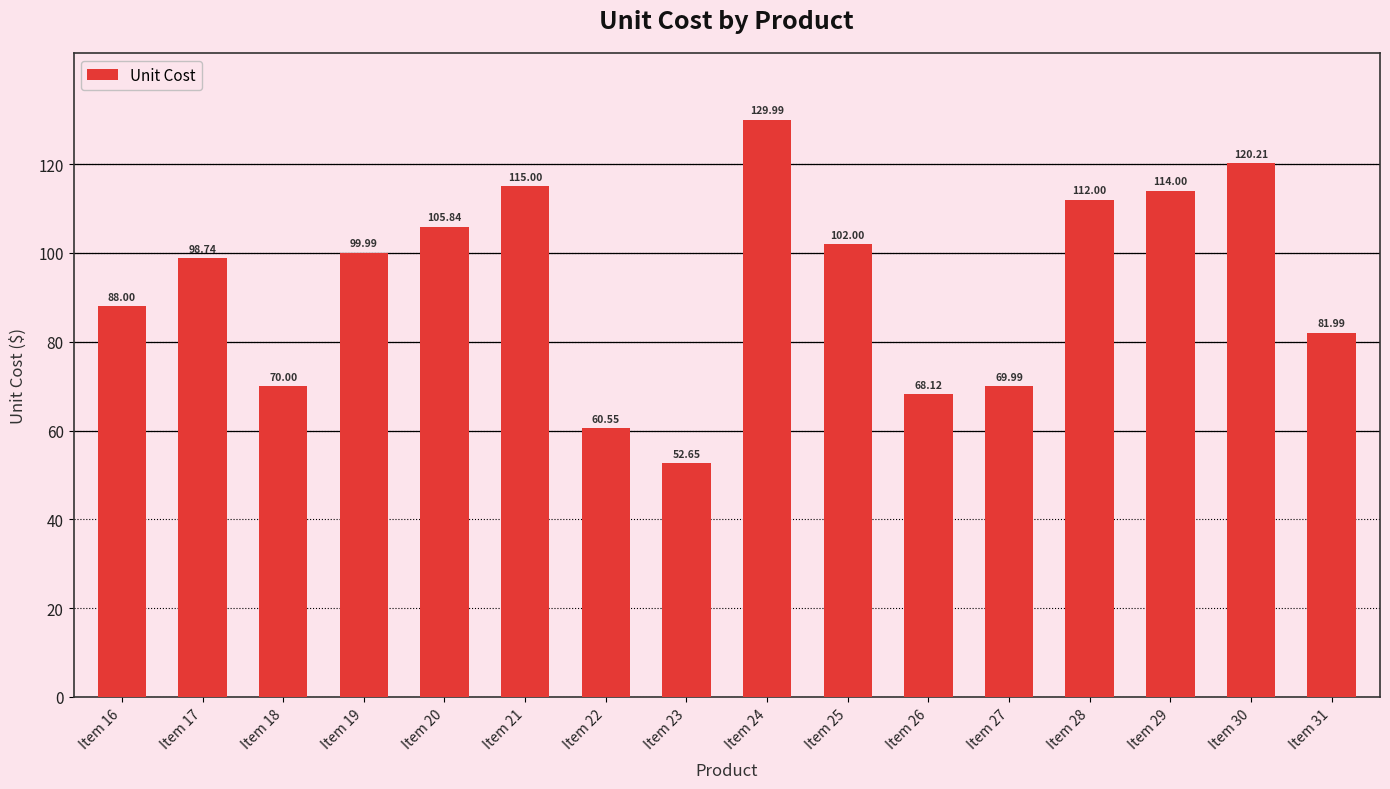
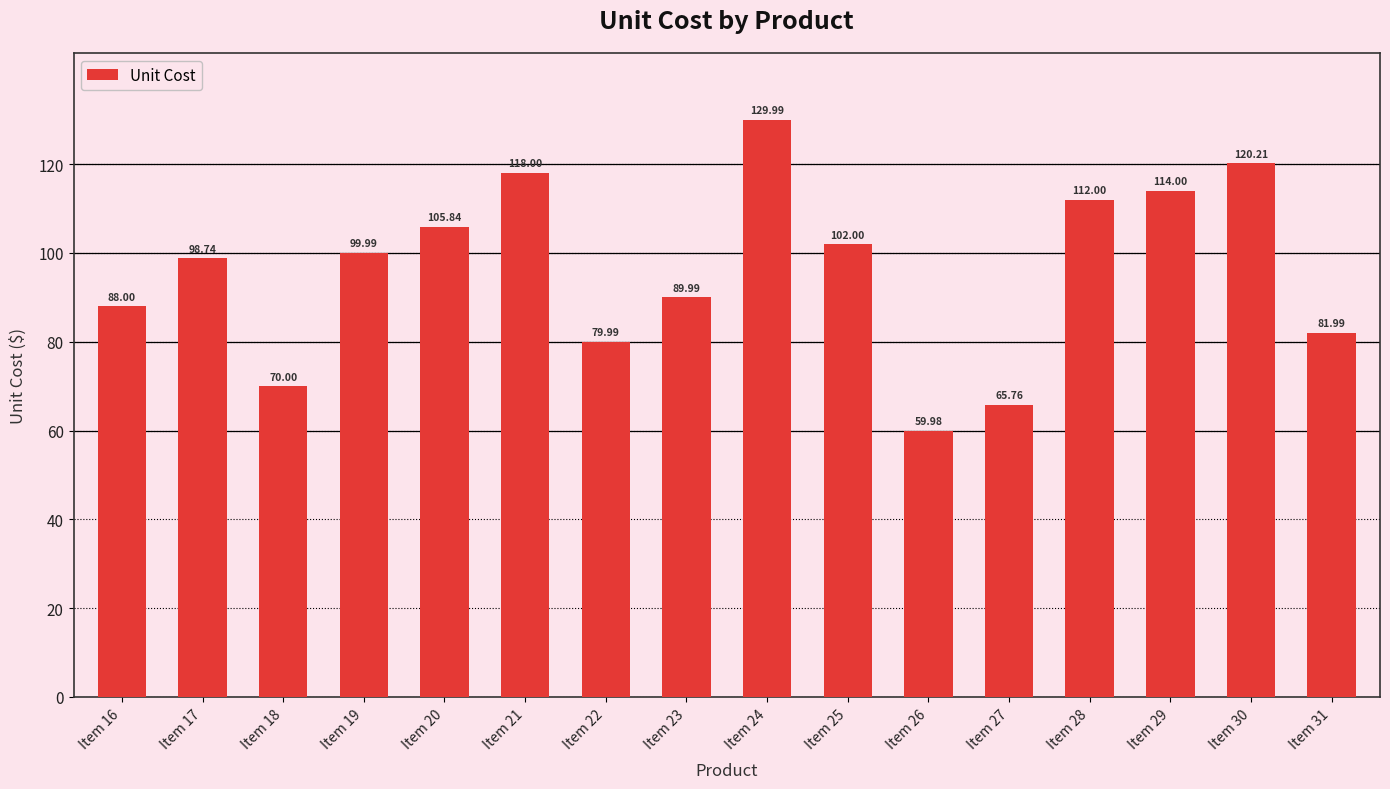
Item 21: 115.00 -> 118.00
Item 22: 60.55 -> 79.99
Item 23: 52.65 -> 89.99
Item 26: 68.12 -> 59.98
Item 27: 69.99 -> 65.76
